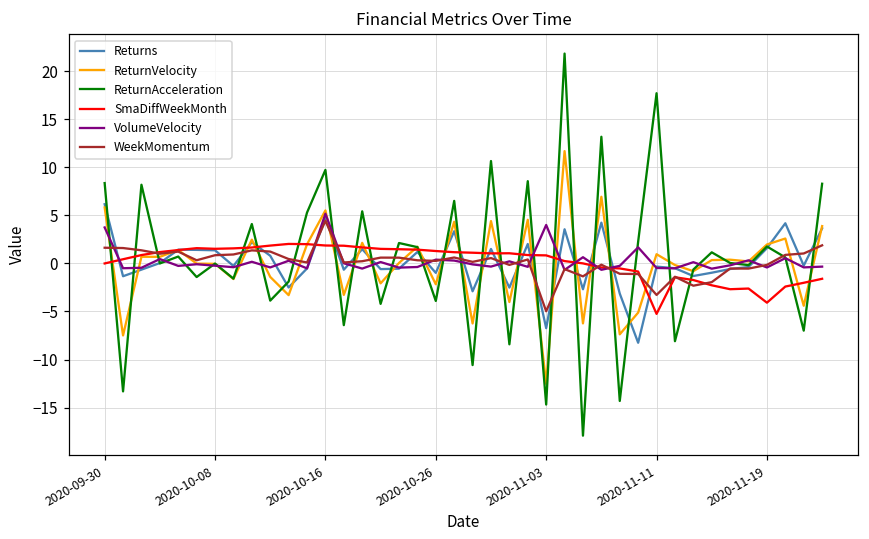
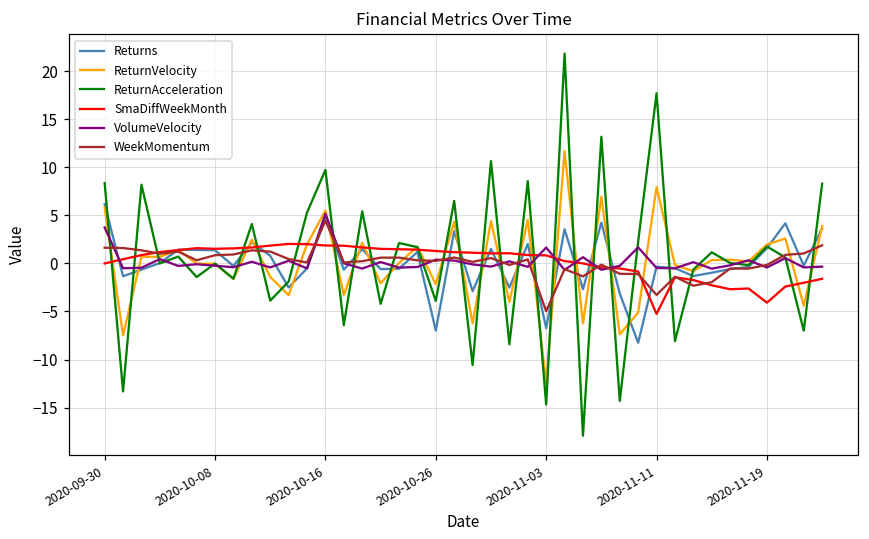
Returns, 2020-10-26: -1 -> -7
VolumeVelocity, 2020-11-03: 4 -> 2
ReturnVelocity, 2020-11-11: 1 -> 8
